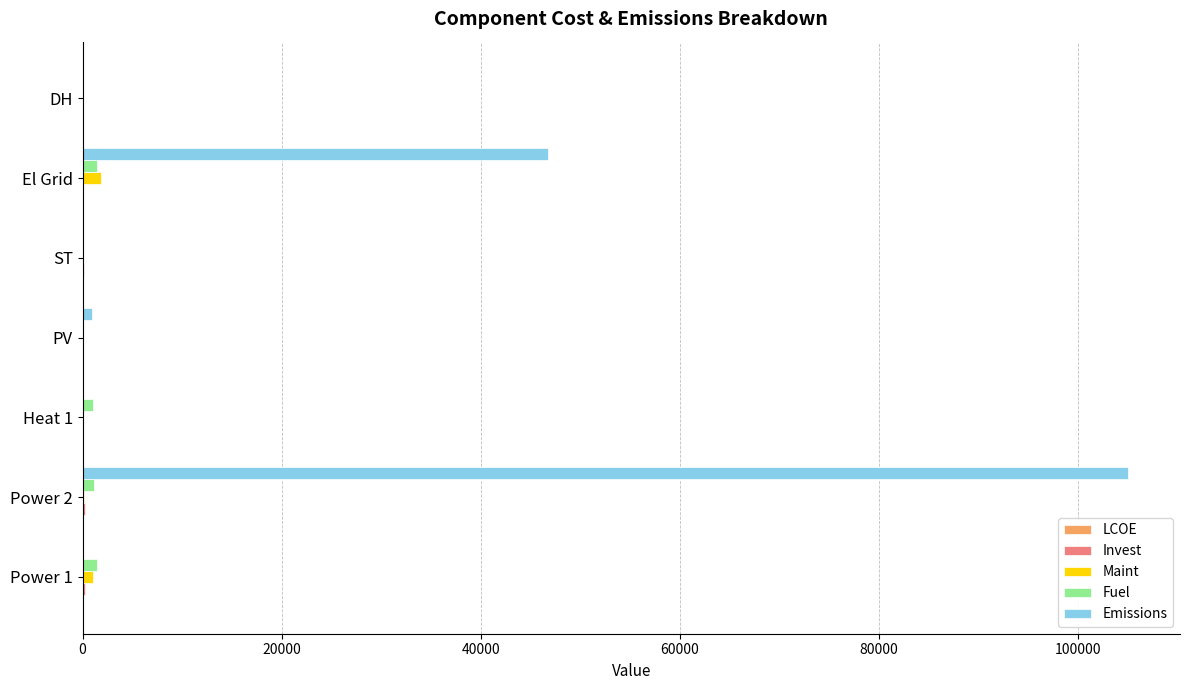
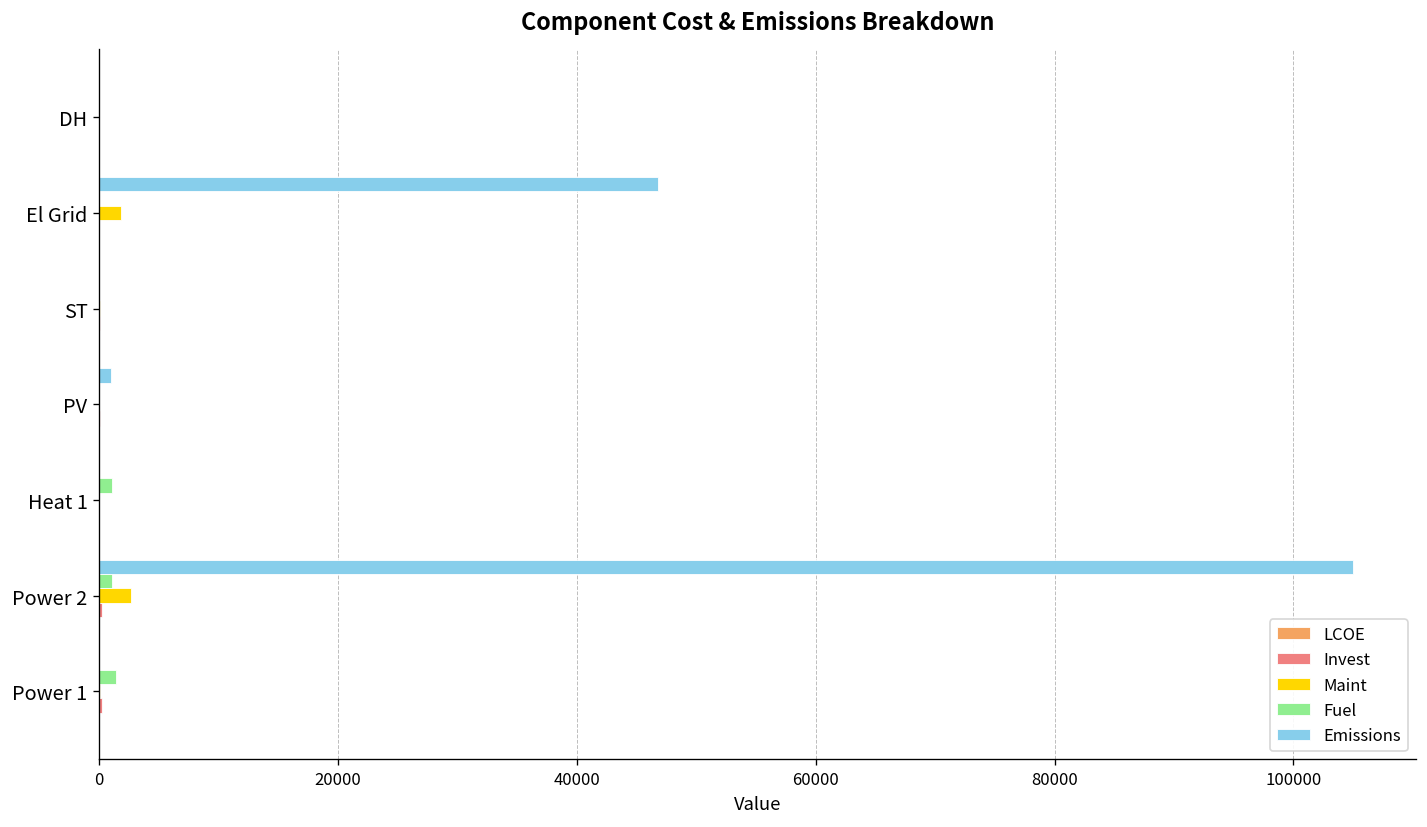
Fuel, El Grid: 1000 -> 0
Maint, Power 2: 0 -> 3000
Maint, Power 1: 1000 -> 0
